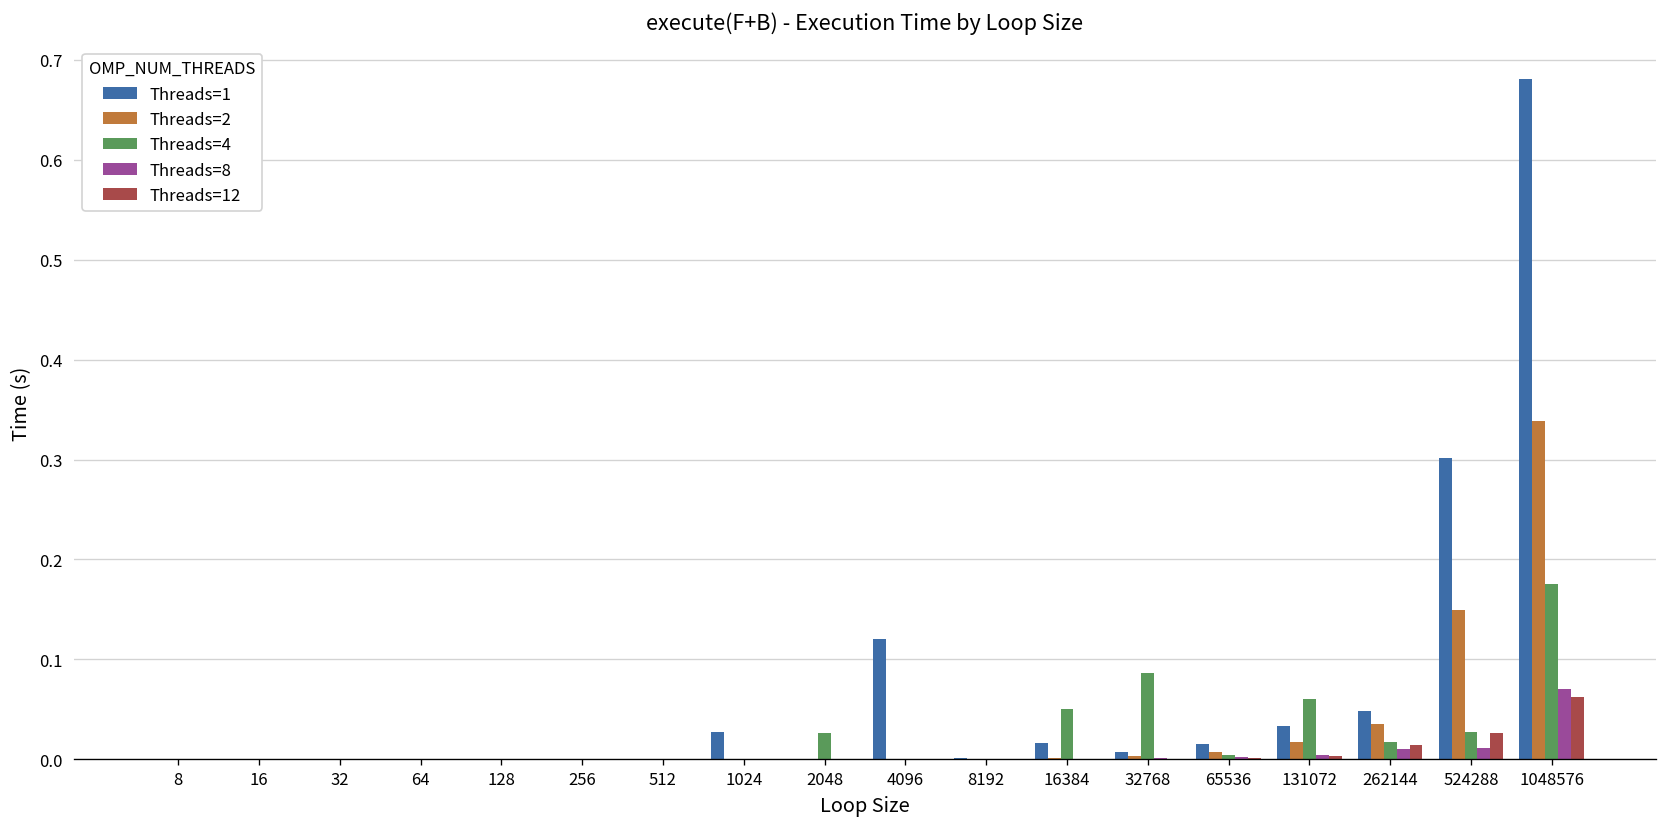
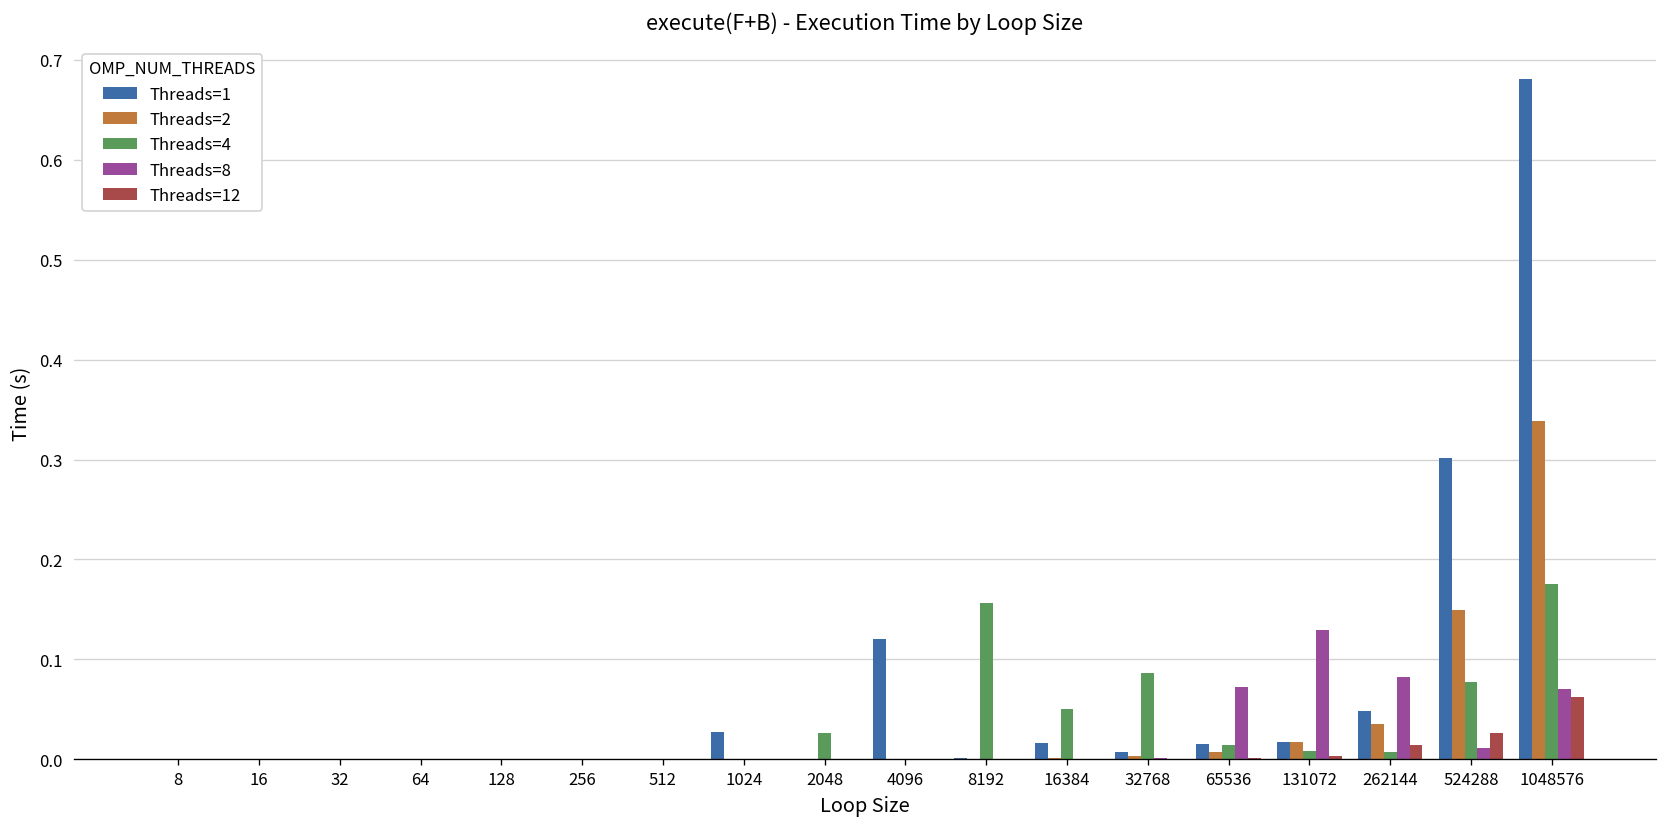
Threads=4, 8192: 0.00 -> 0.16
Threads=4, 65536: 0.00 -> 0.01
Threads=8, 65536: 0.00 -> 0.07
Threads=1, 131072: 0.03 -> 0.02
Threads=4, 131072: 0.06 -> 0.01
Threads=8, 131072: 0.00 -> 0.13
Threads=4, 262144: 0.02 -> 0.01
Threads=8, 262144: 0.01 -> 0.08
Threads=4, 524288: 0.03 -> 0.08
